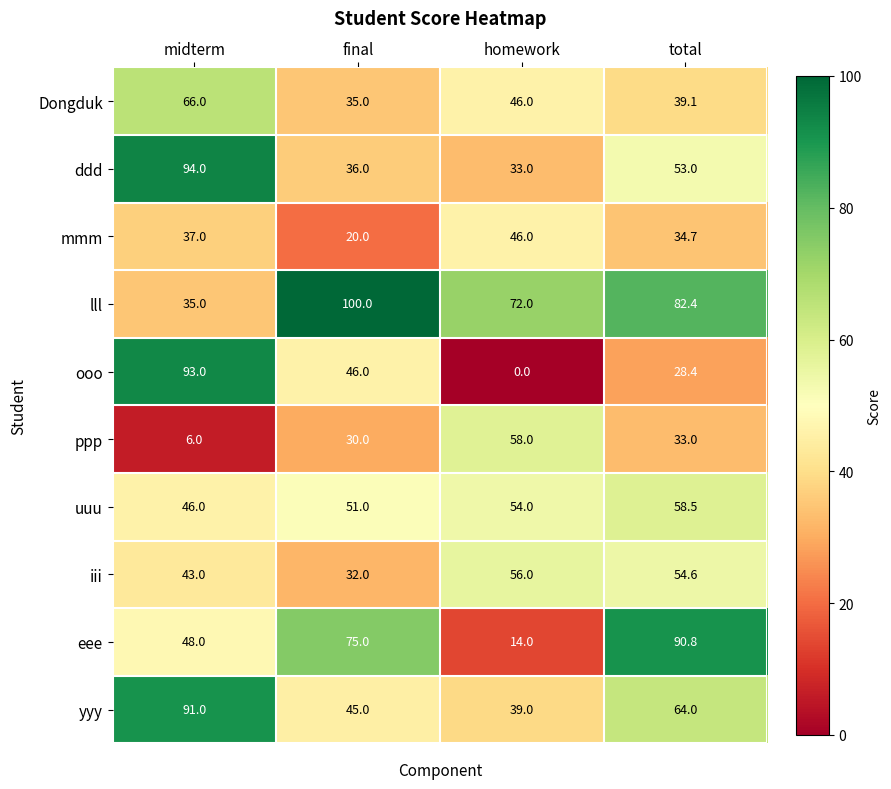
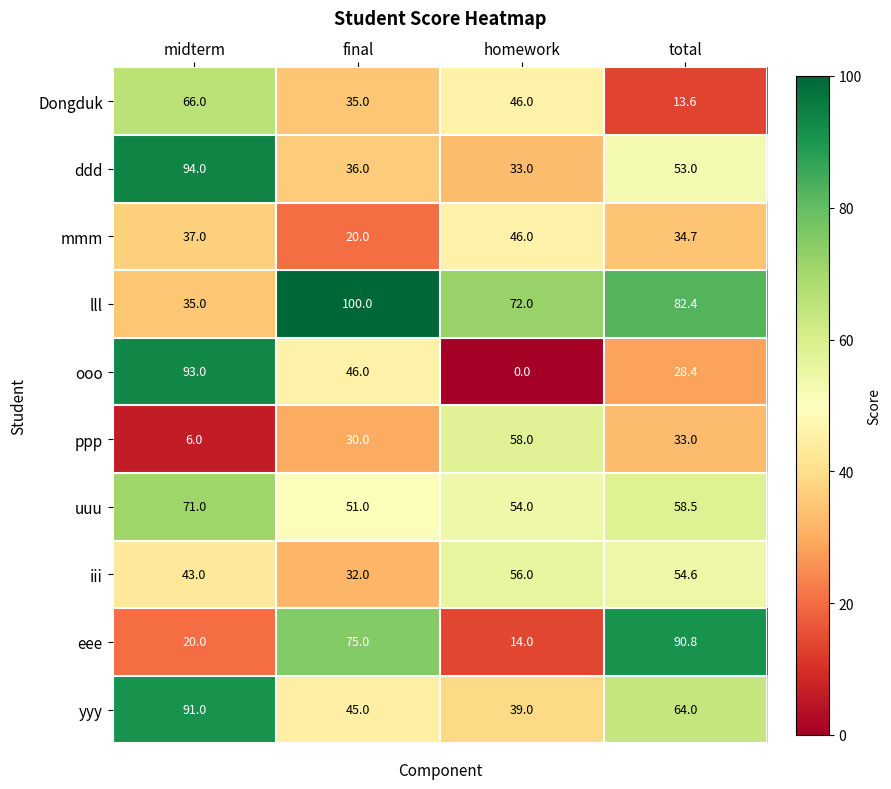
Dongduk, total: 39.1 -> 13.6
uuu, midterm: 46.0 -> 71.0
eee, midterm: 48.0 -> 20.0
